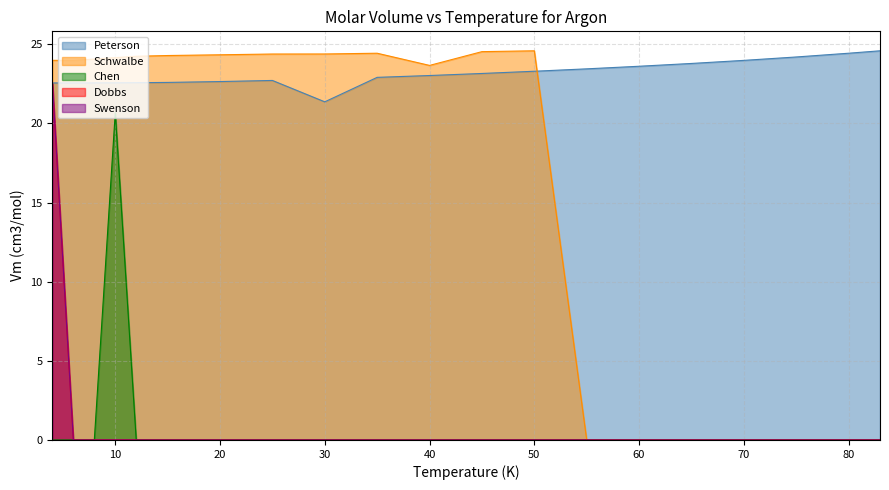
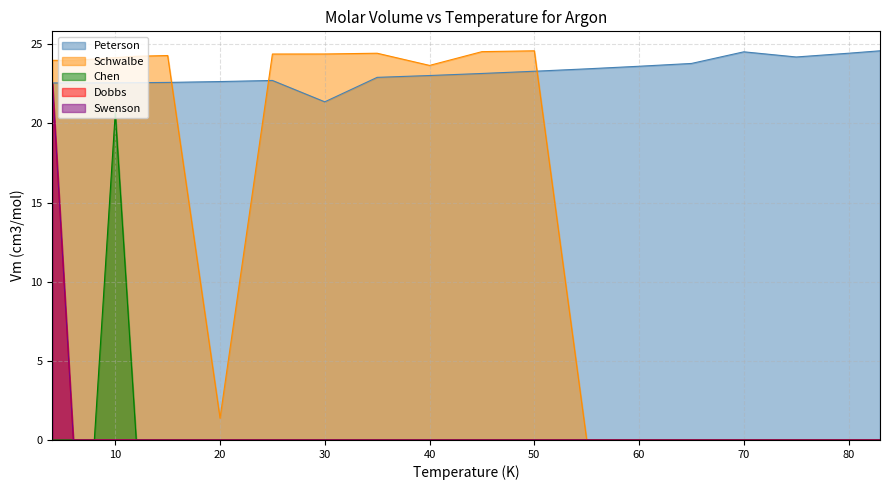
Schwalbe, 20: 24.3 -> 1.4
Peterson, 70: 24.0 -> 24.5
